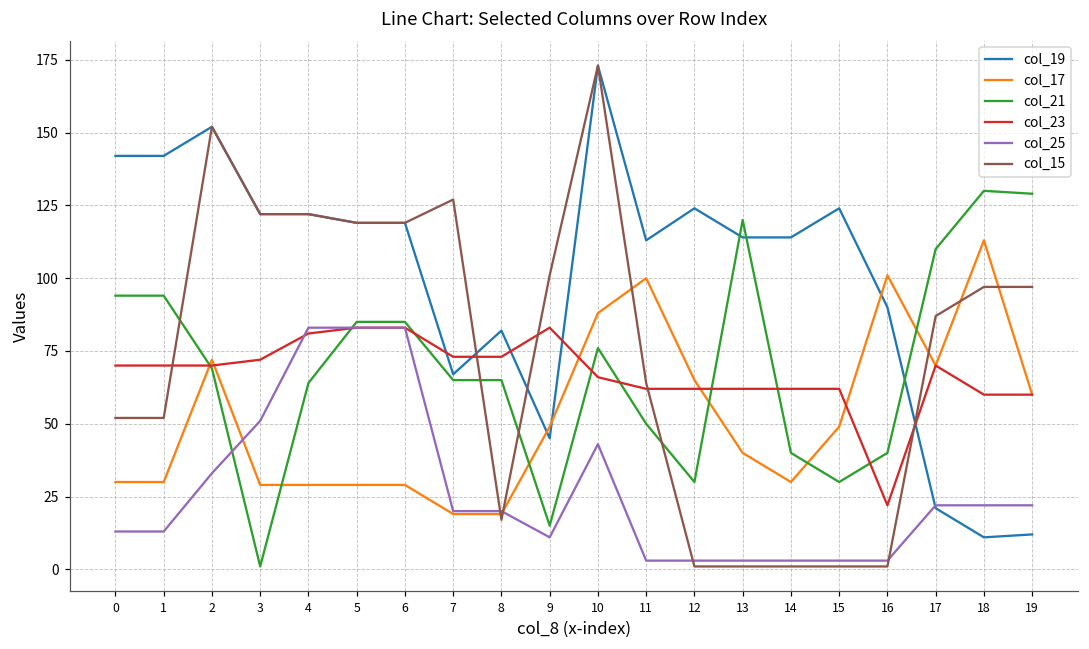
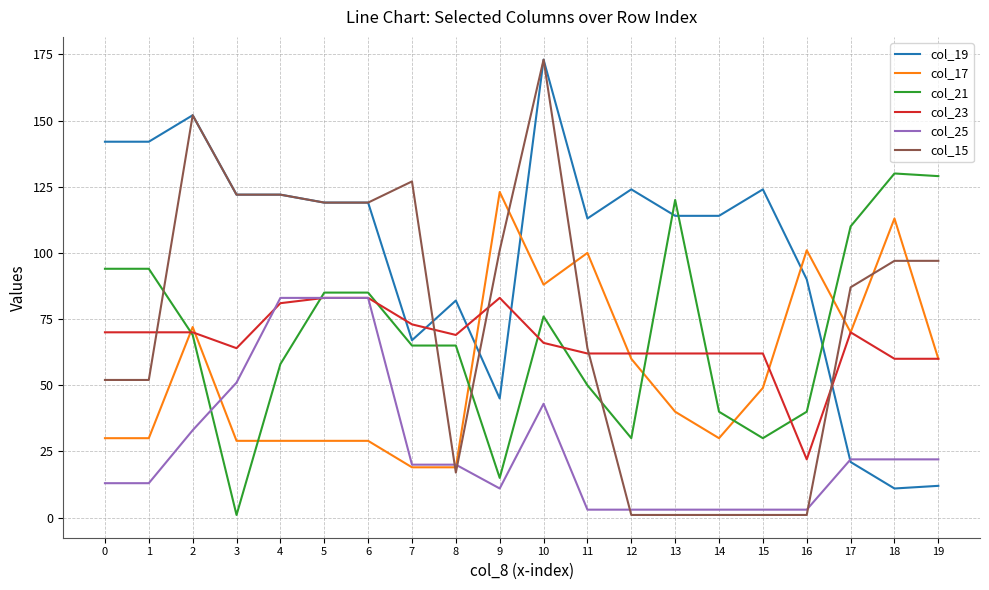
col_23, 3: 72 -> 64
col_21, 4: 64 -> 58
col_23, 8: 73 -> 69
col_17, 9: 49 -> 123
col_17, 12: 65 -> 60
